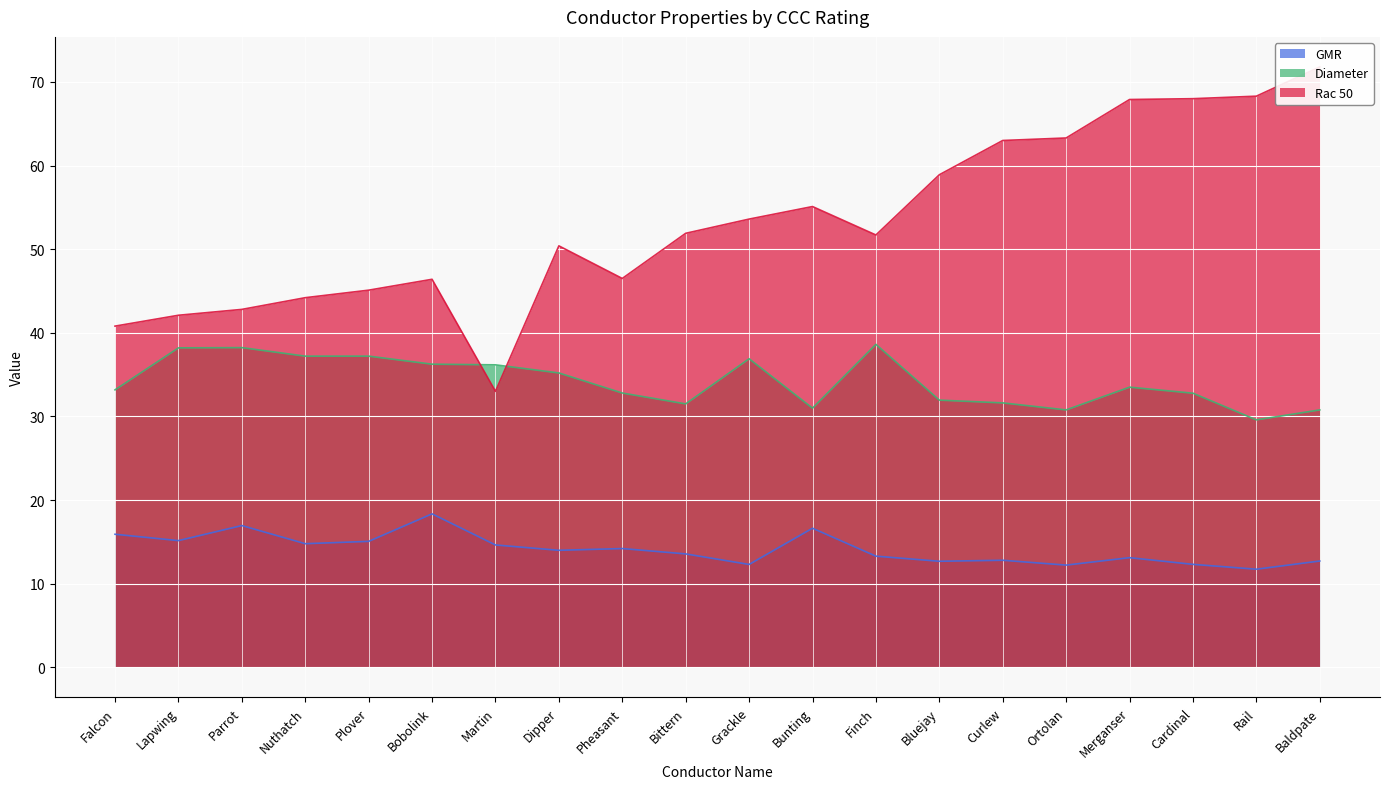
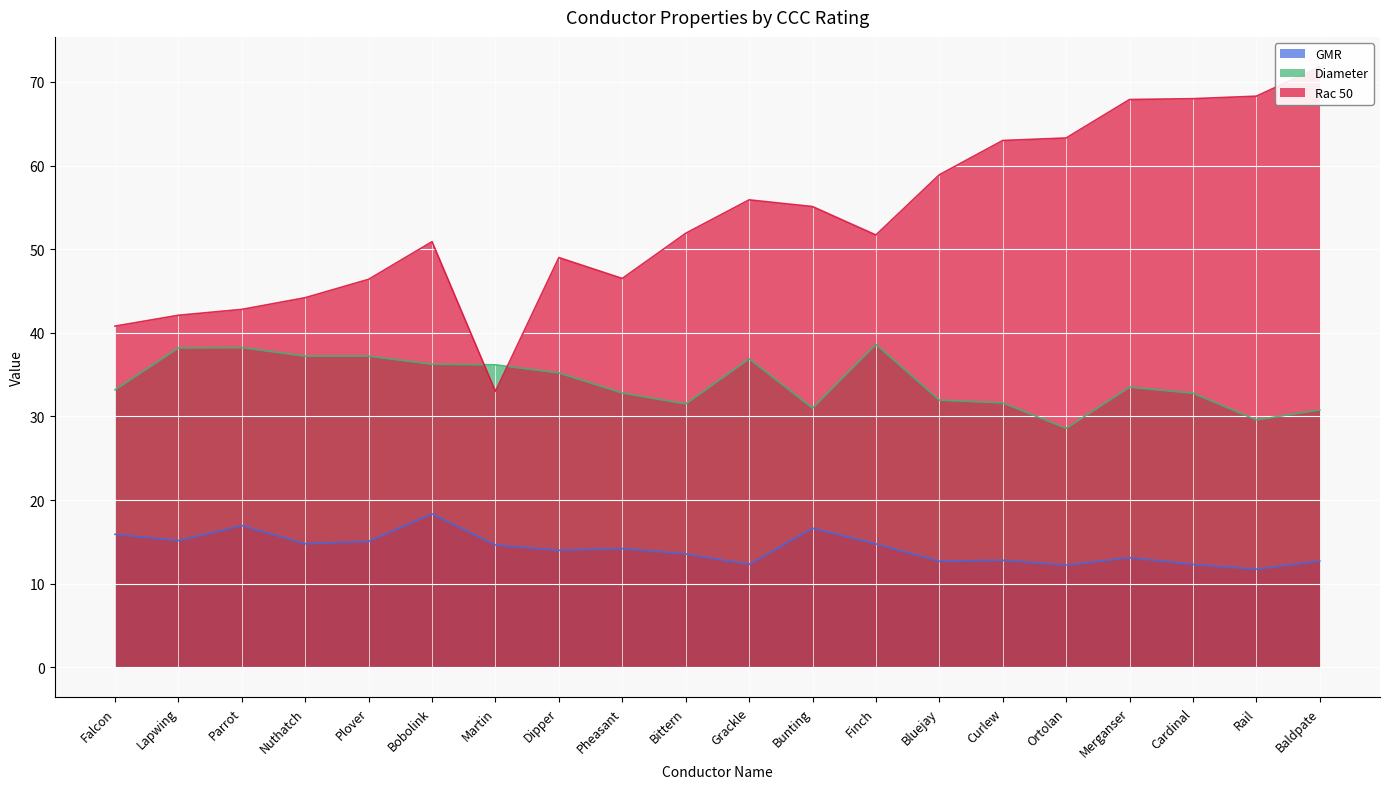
Rac 50, Plover: 45 -> 46
Rac 50, Bobolink: 46 -> 51
Rac 50, Dipper: 50 -> 49
Rac 50, Grackle: 54 -> 56
GMR, Finch: 13 -> 15
Diameter, Ortolan: 31 -> 29
